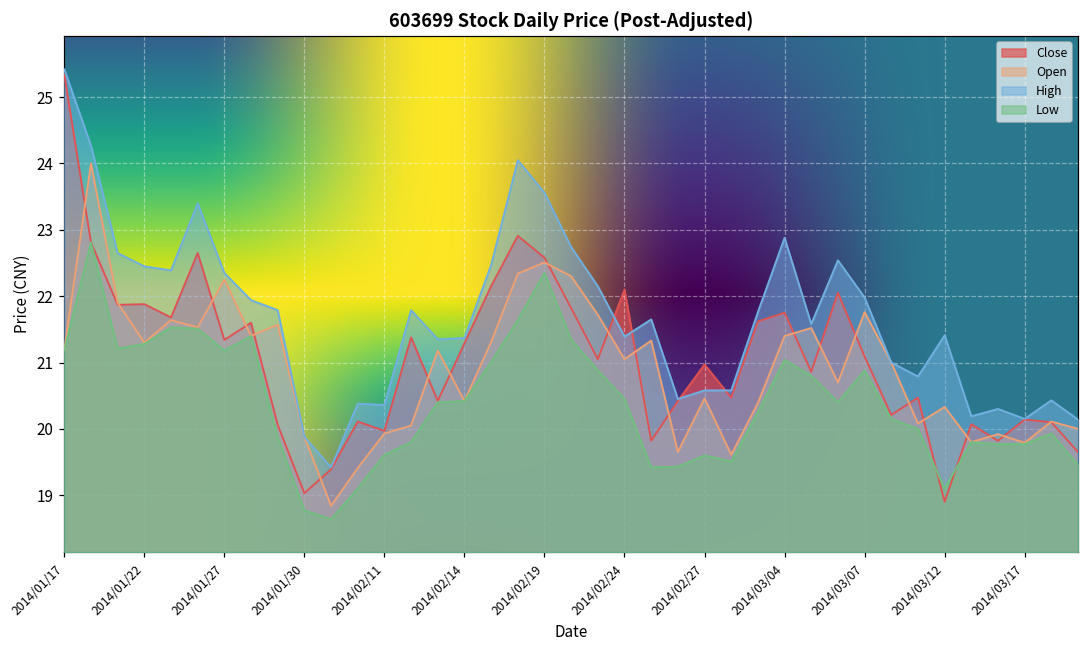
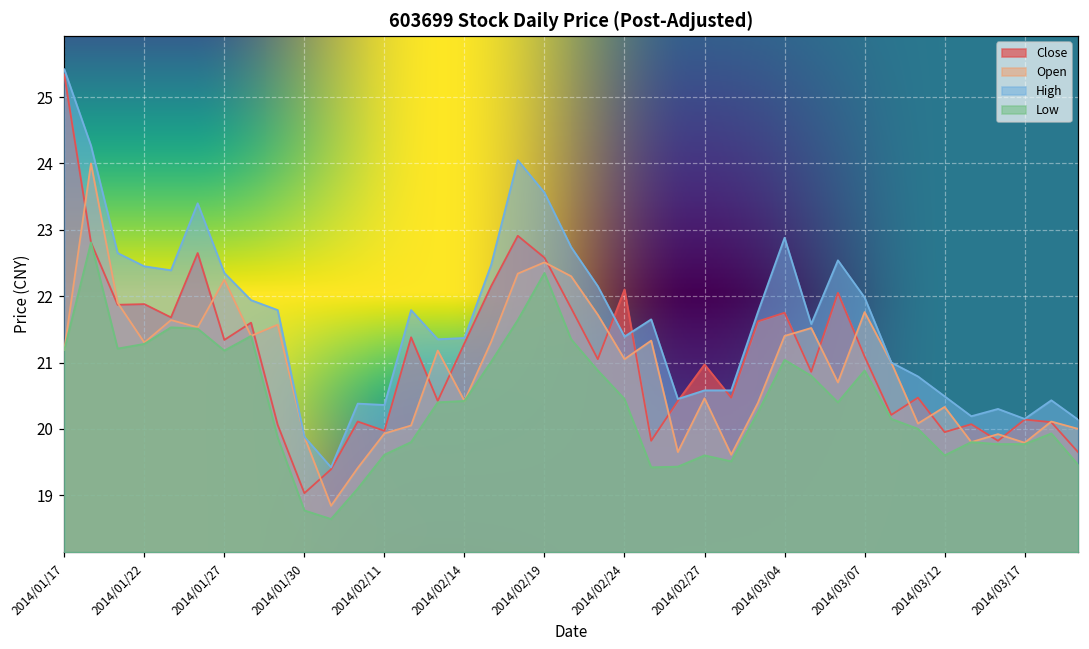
Close, 2014/03/12: 18.9 -> 20.0
High, 2014/03/12: 21.4 -> 20.5
Low, 2014/03/12: 19.1 -> 19.6
